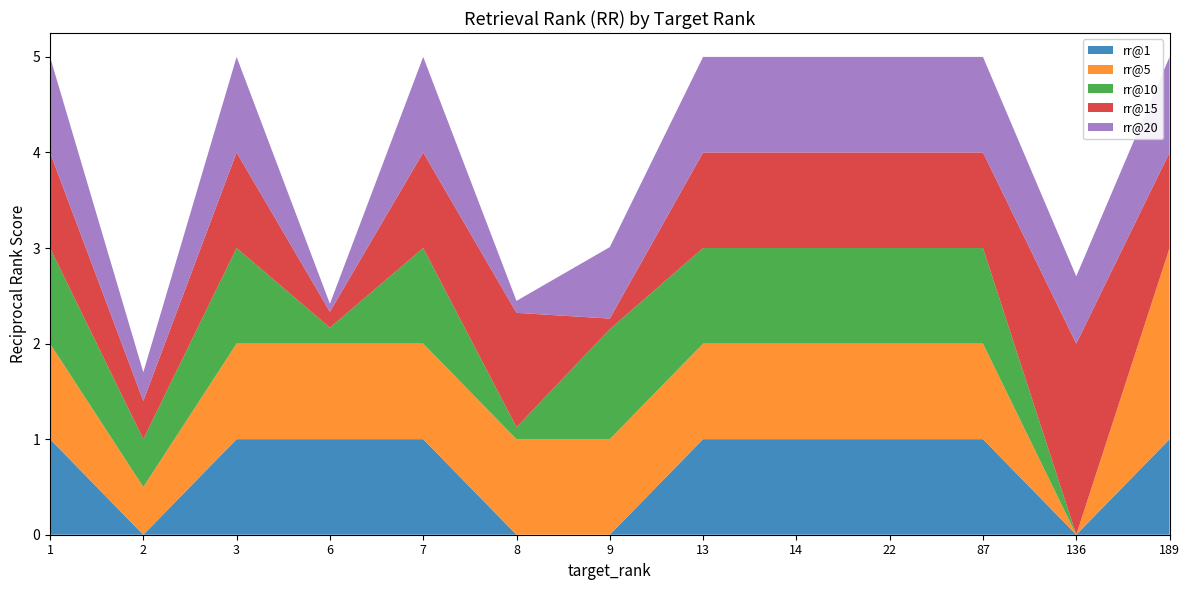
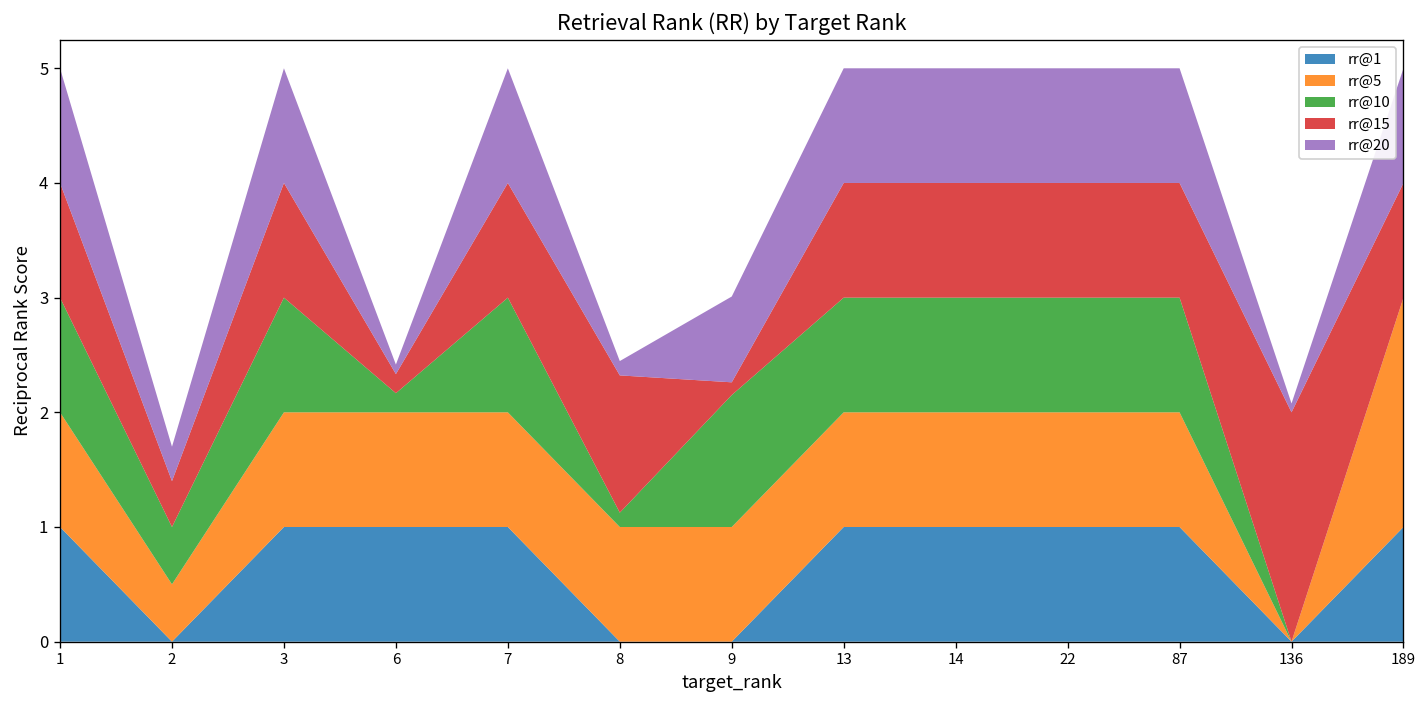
rr@20, 136: 0.7 -> 0.1
